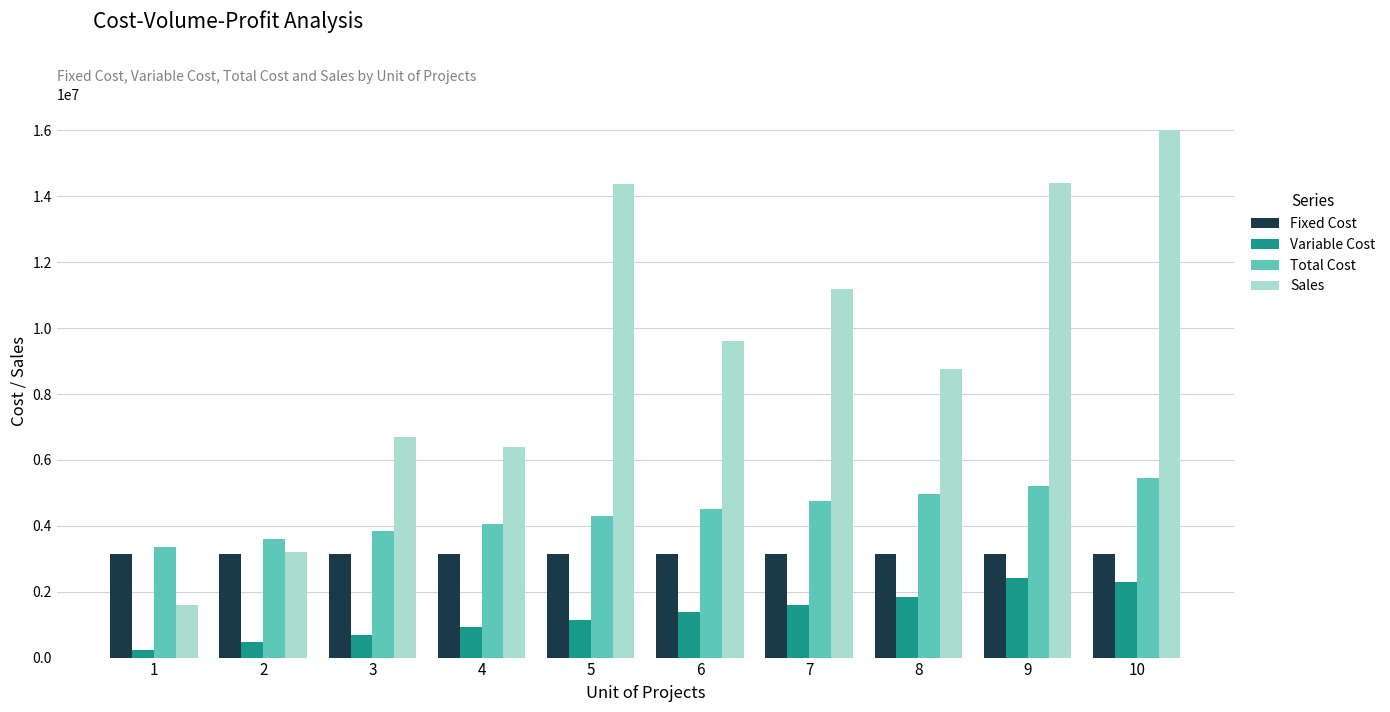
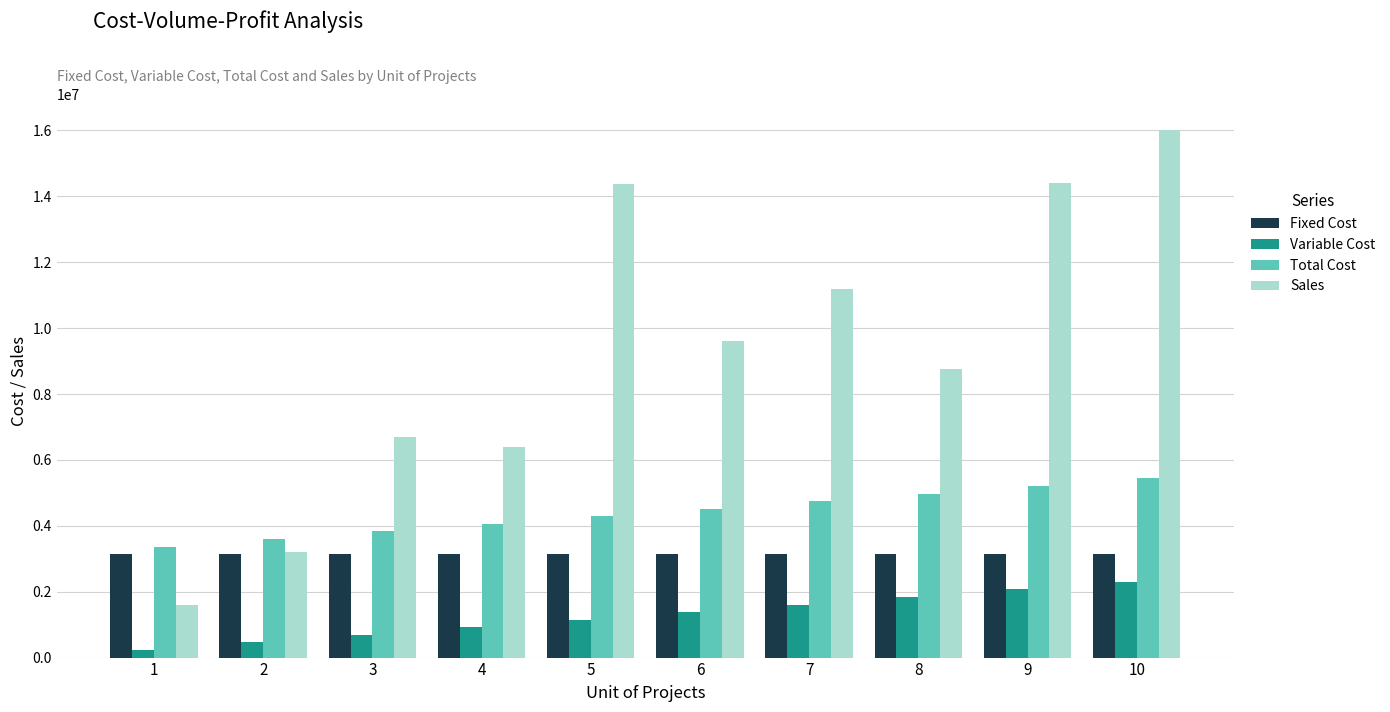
Variable Cost, 9: 2400000 -> 2100000
